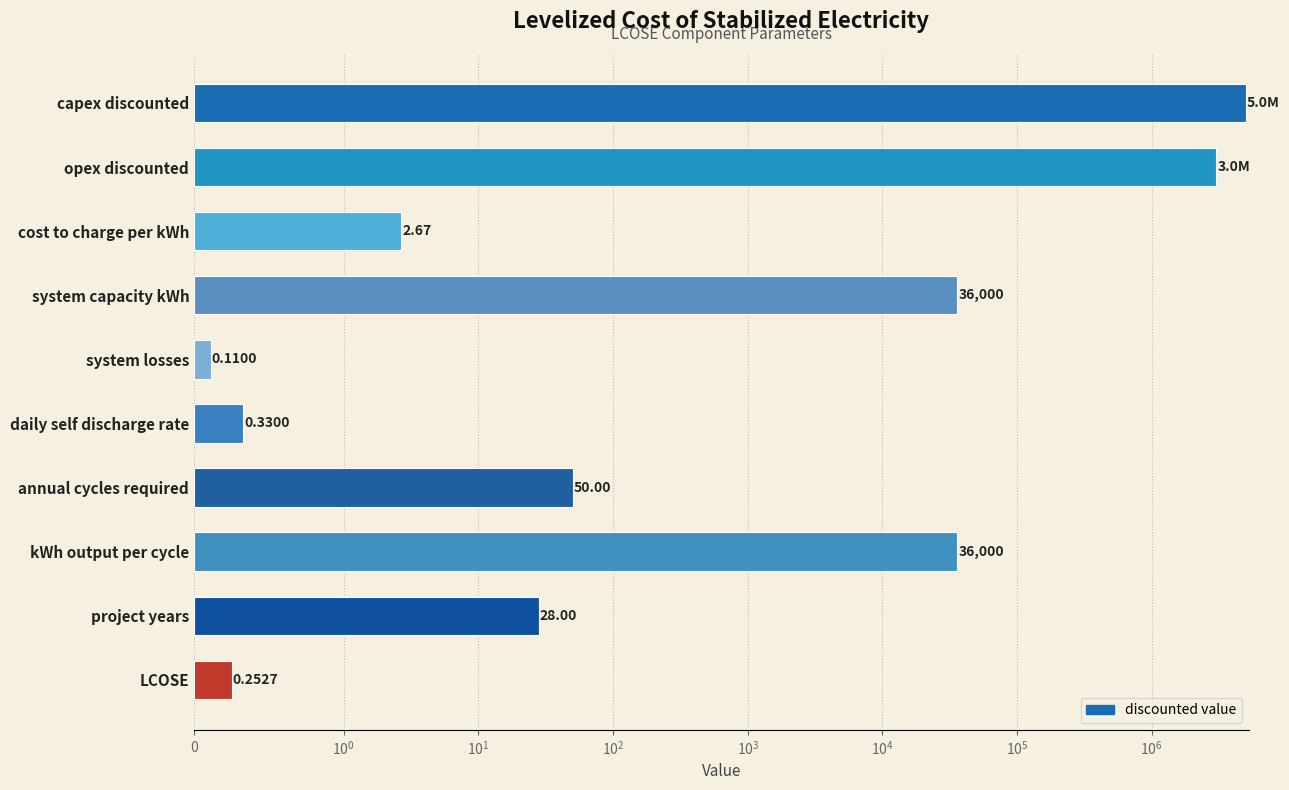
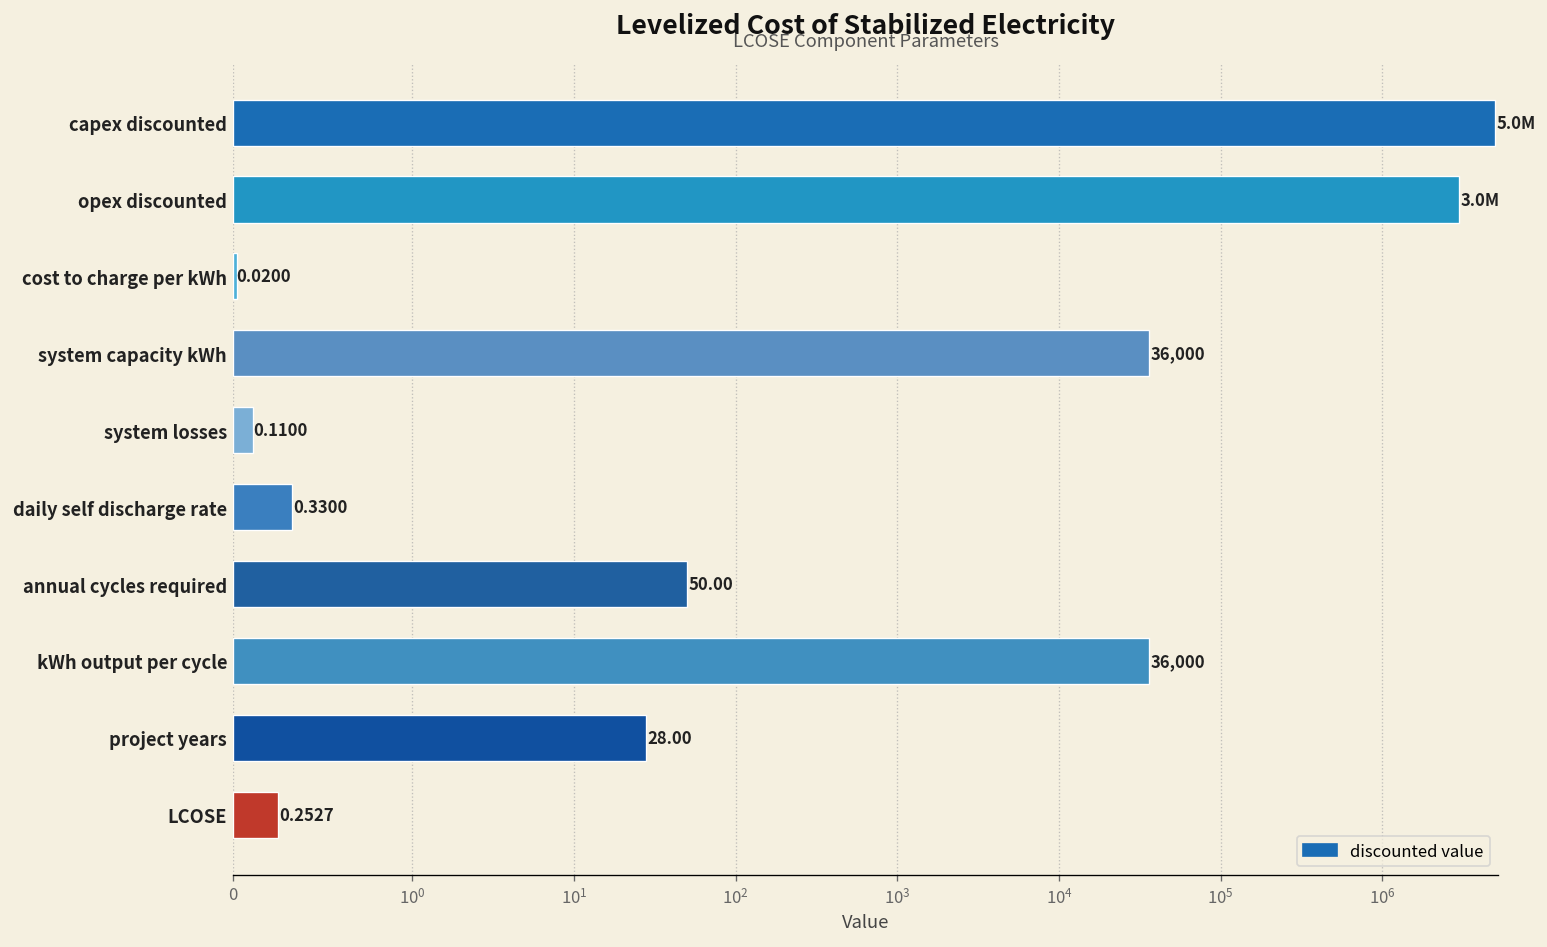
cost to charge per kWh: 2.67 -> 0.0200
